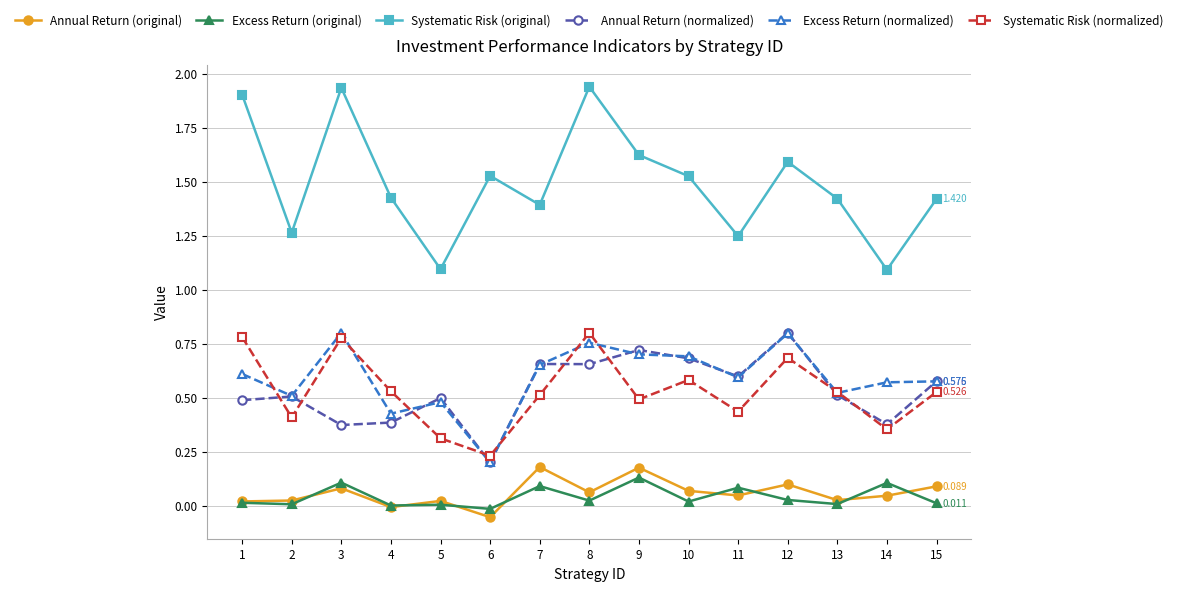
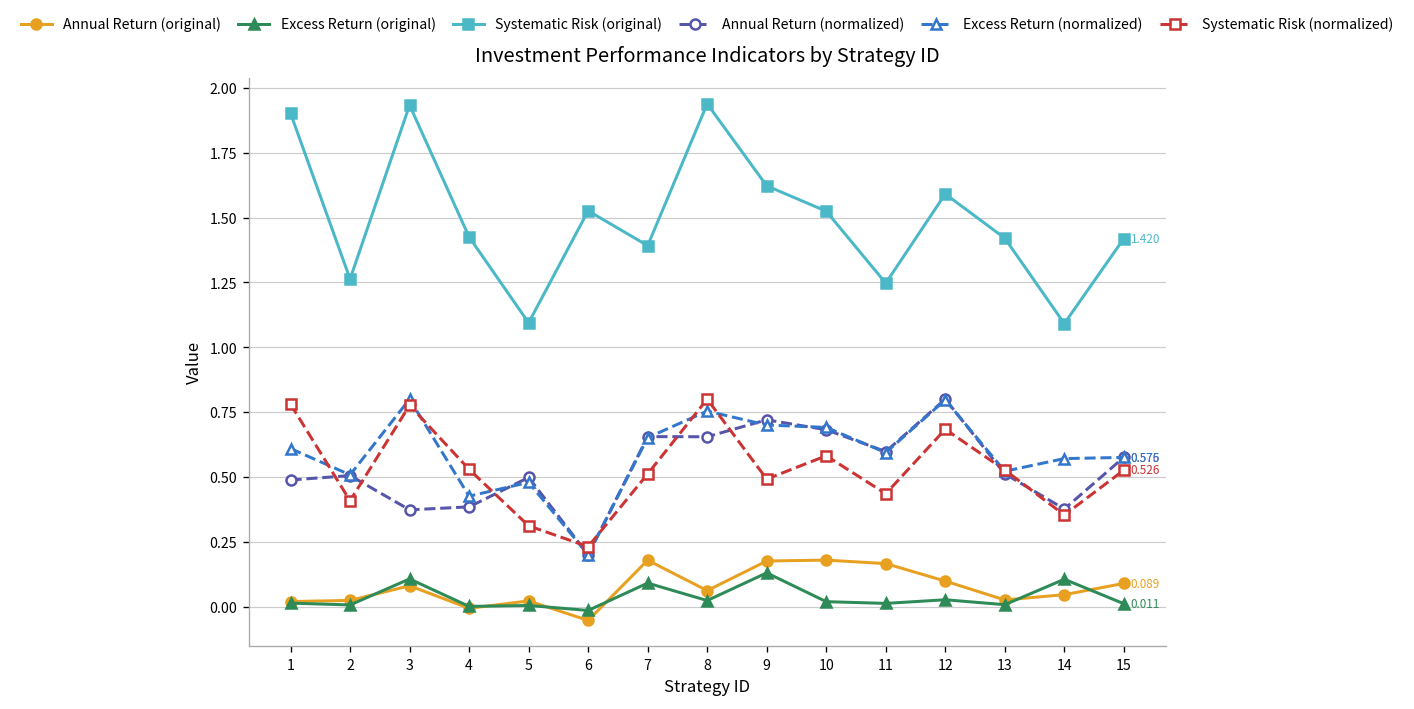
Annual Return (original), 10: 0.07 -> 0.18
Annual Return (original), 11: 0.05 -> 0.17
Excess Return (original), 11: 0.08 -> 0.01
